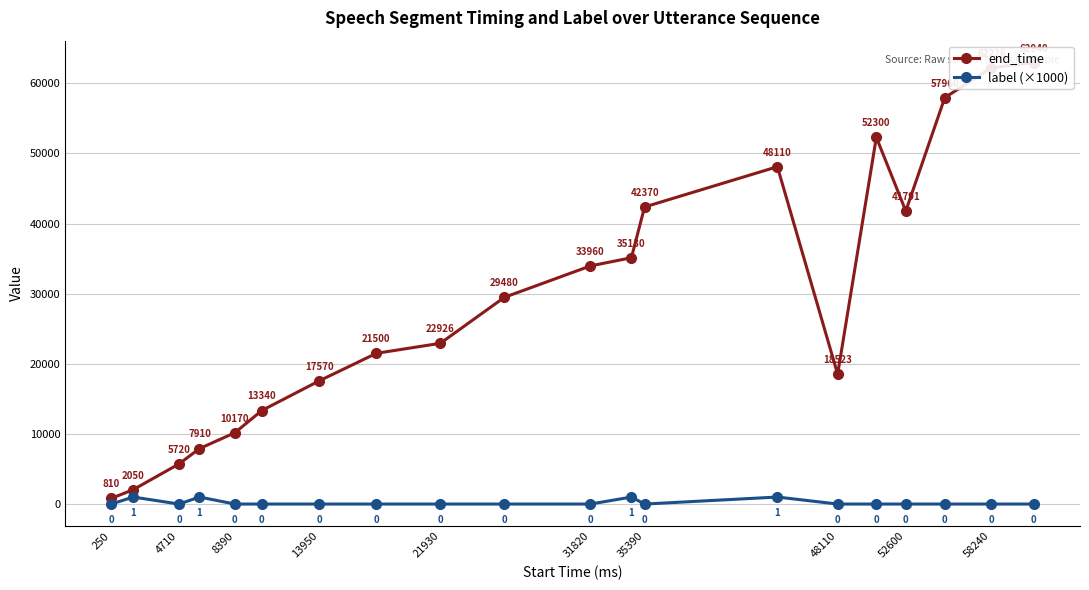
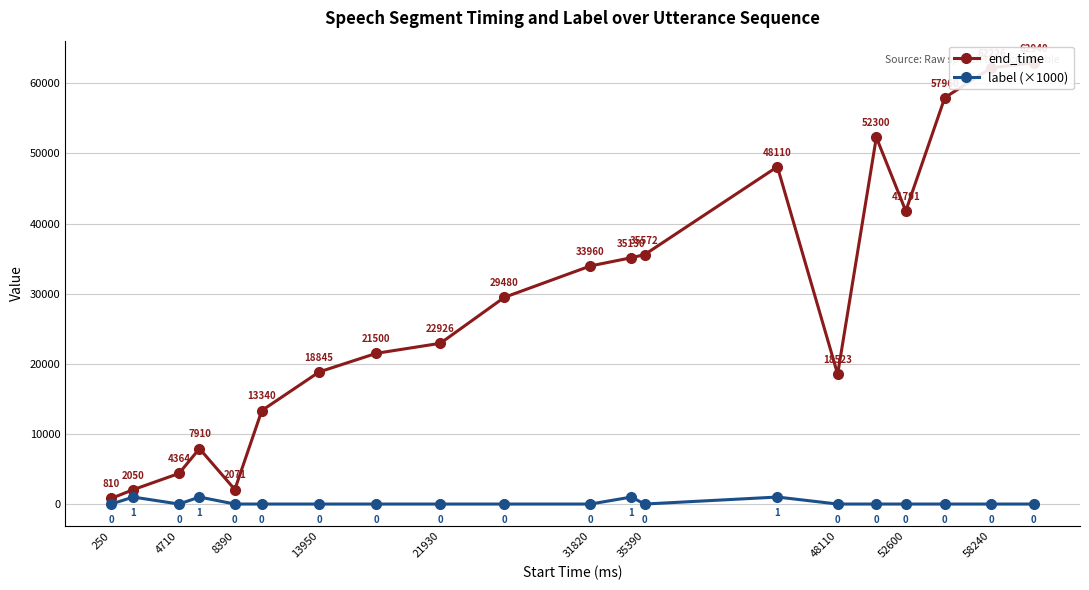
end_time, 4710: 5720 -> 4364
end_time, 8390: 10170 -> 2071
end_time, 13950: 17570 -> 18845
end_time, 35390: 42370 -> 35572
